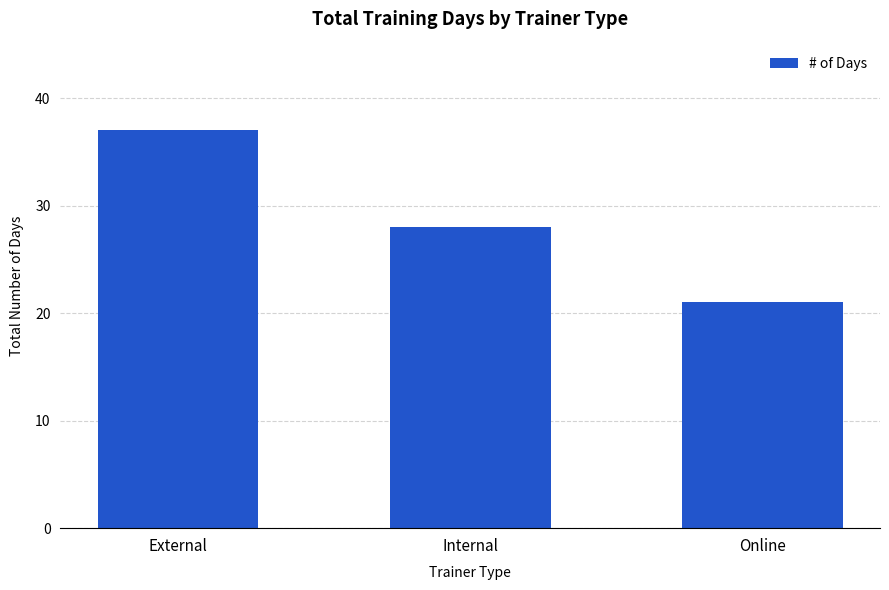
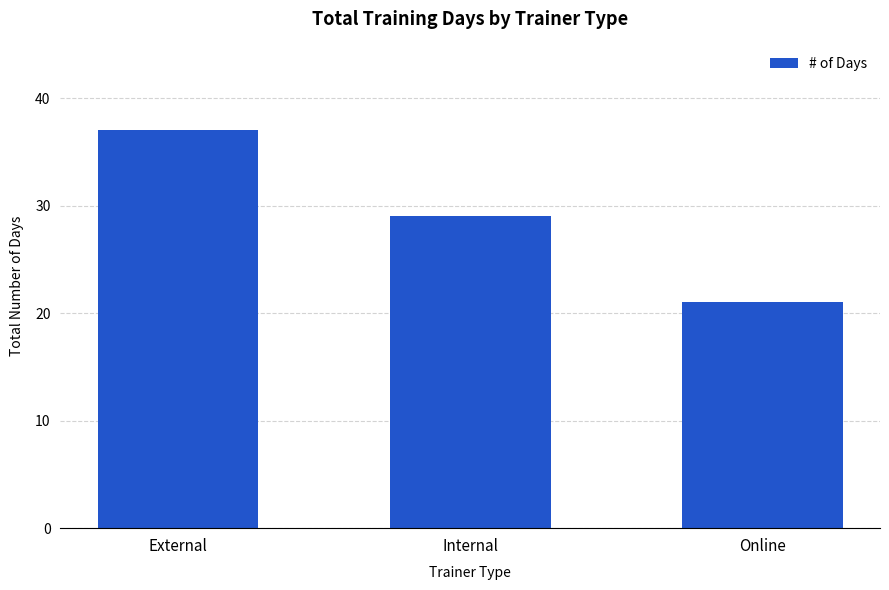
Internal: 28 -> 29
